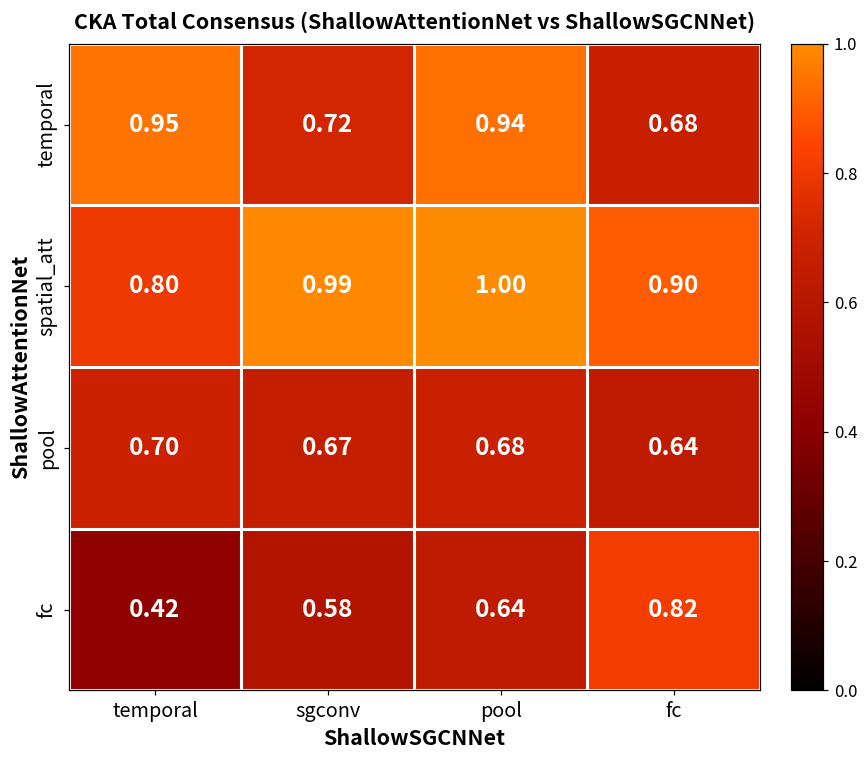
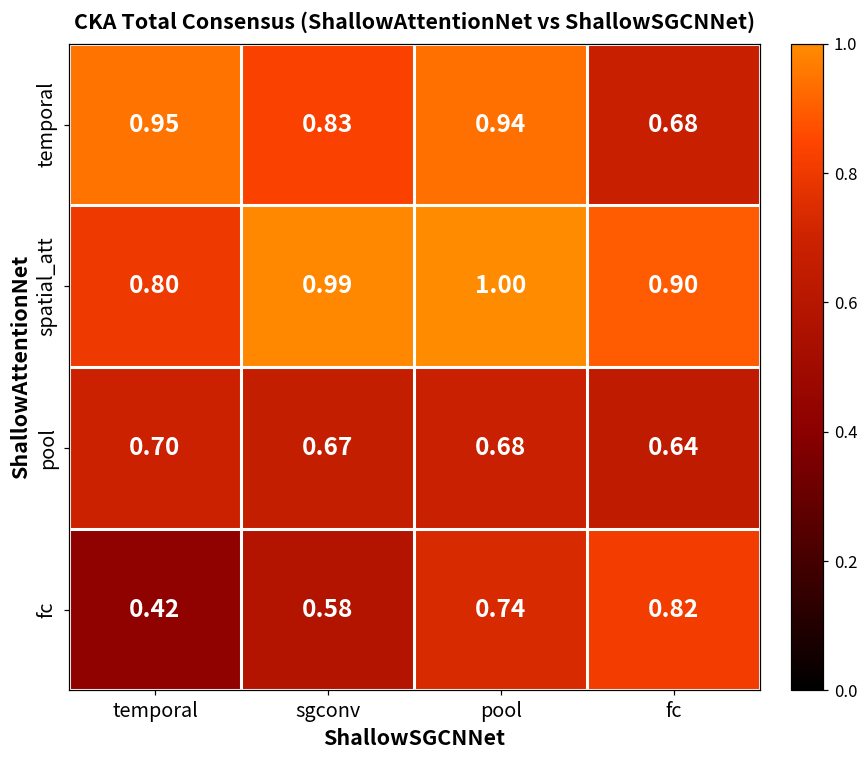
temporal, sgconv: 0.72 -> 0.83
fc, pool: 0.64 -> 0.74
